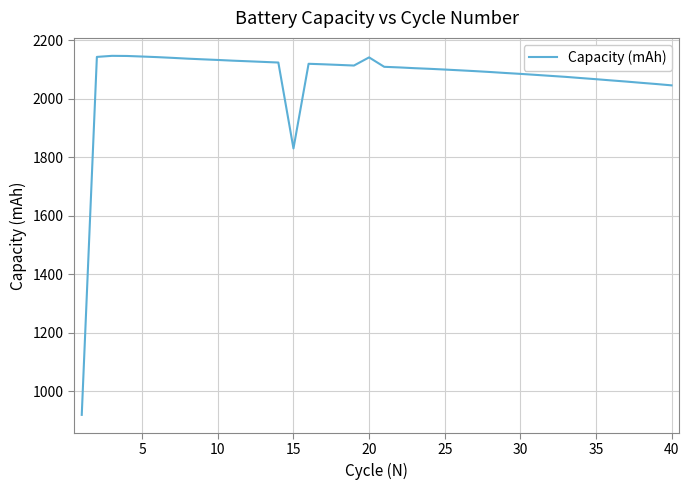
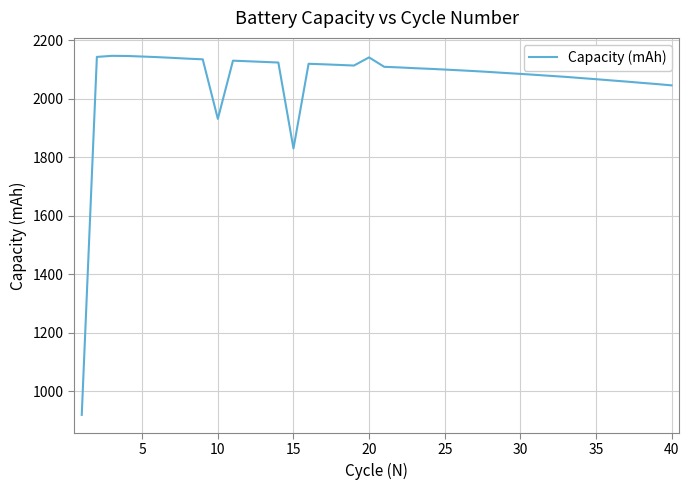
10: 2130 -> 1930
